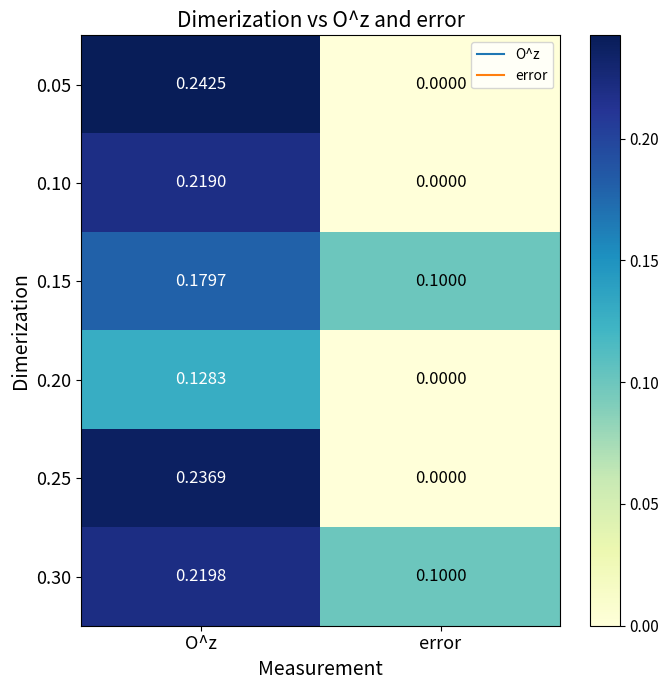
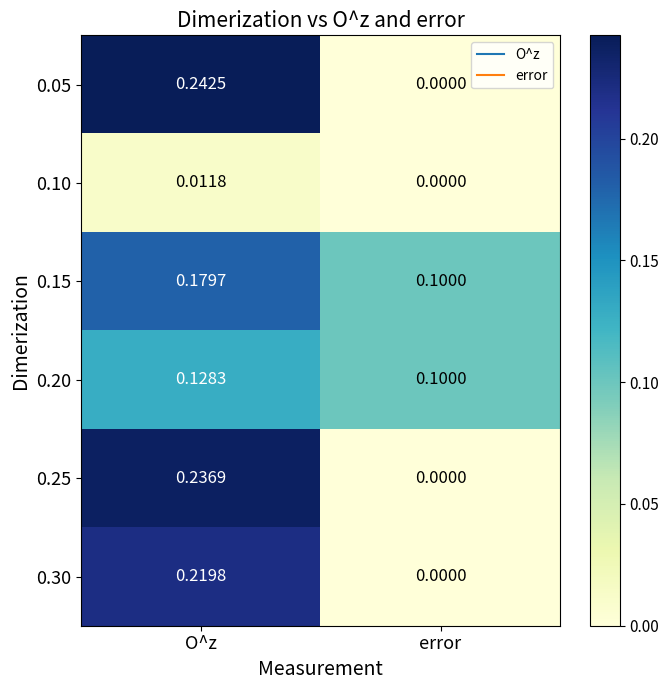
0.10, O^z: 0.2190 -> 0.0118
0.20, error: 0.0000 -> 0.1000
0.30, error: 0.1000 -> 0.0000
